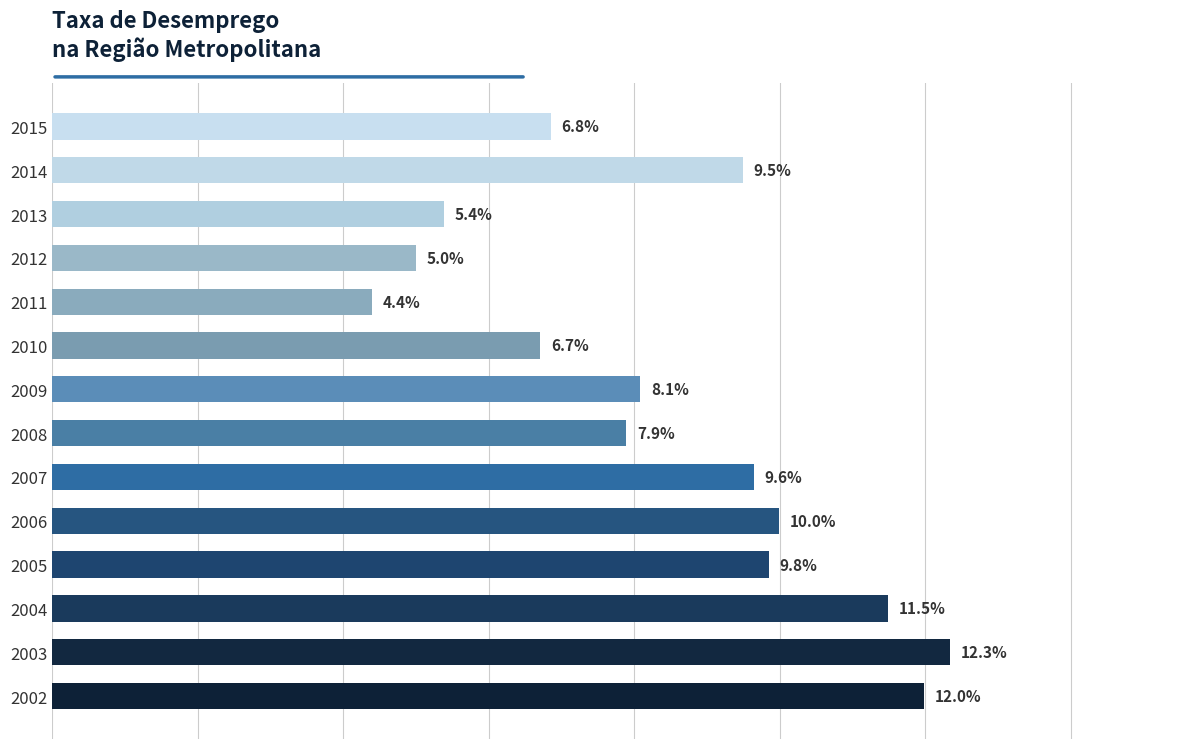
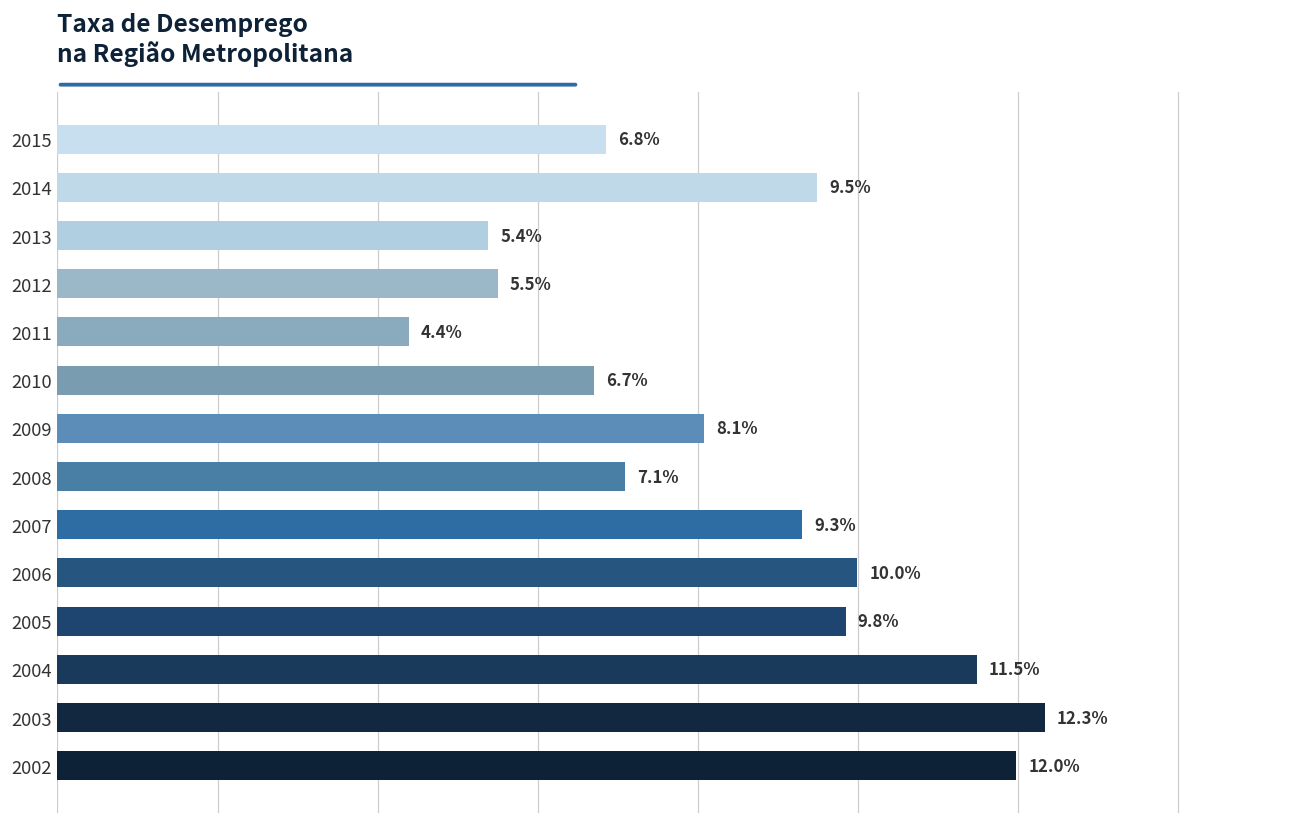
2012: 5.0% -> 5.5%
2008: 7.9% -> 7.1%
2007: 9.6% -> 9.3%
